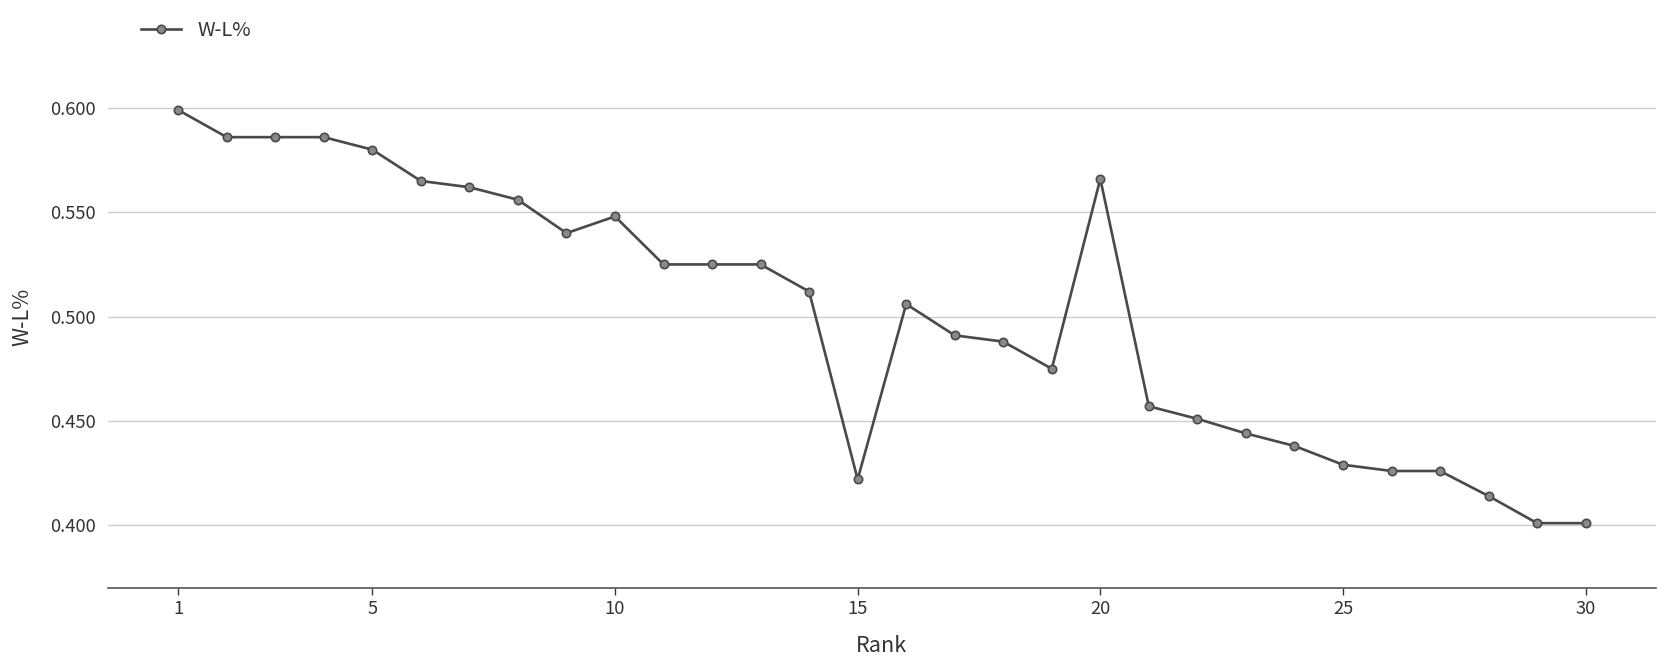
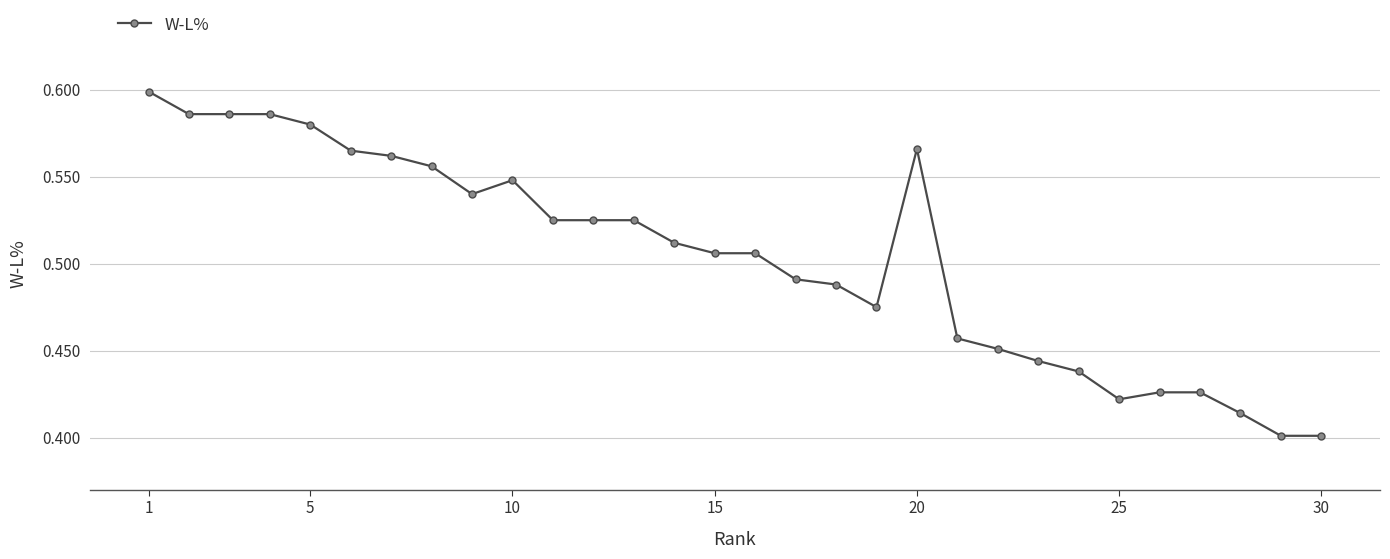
15: 0.422 -> 0.506
25: 0.429 -> 0.422
